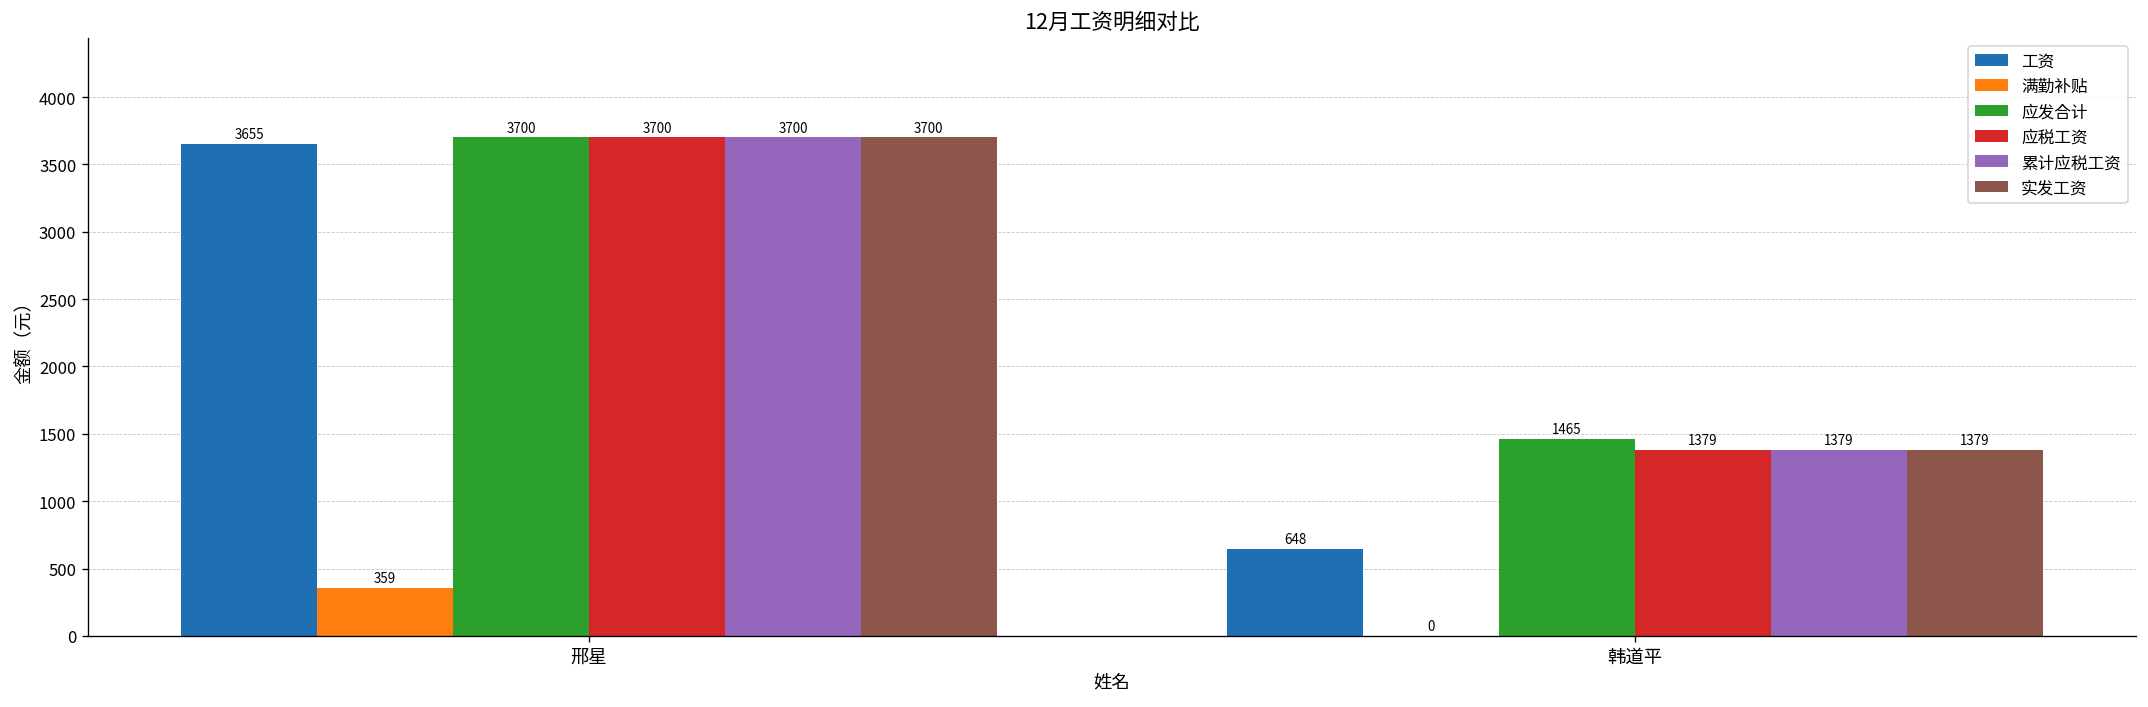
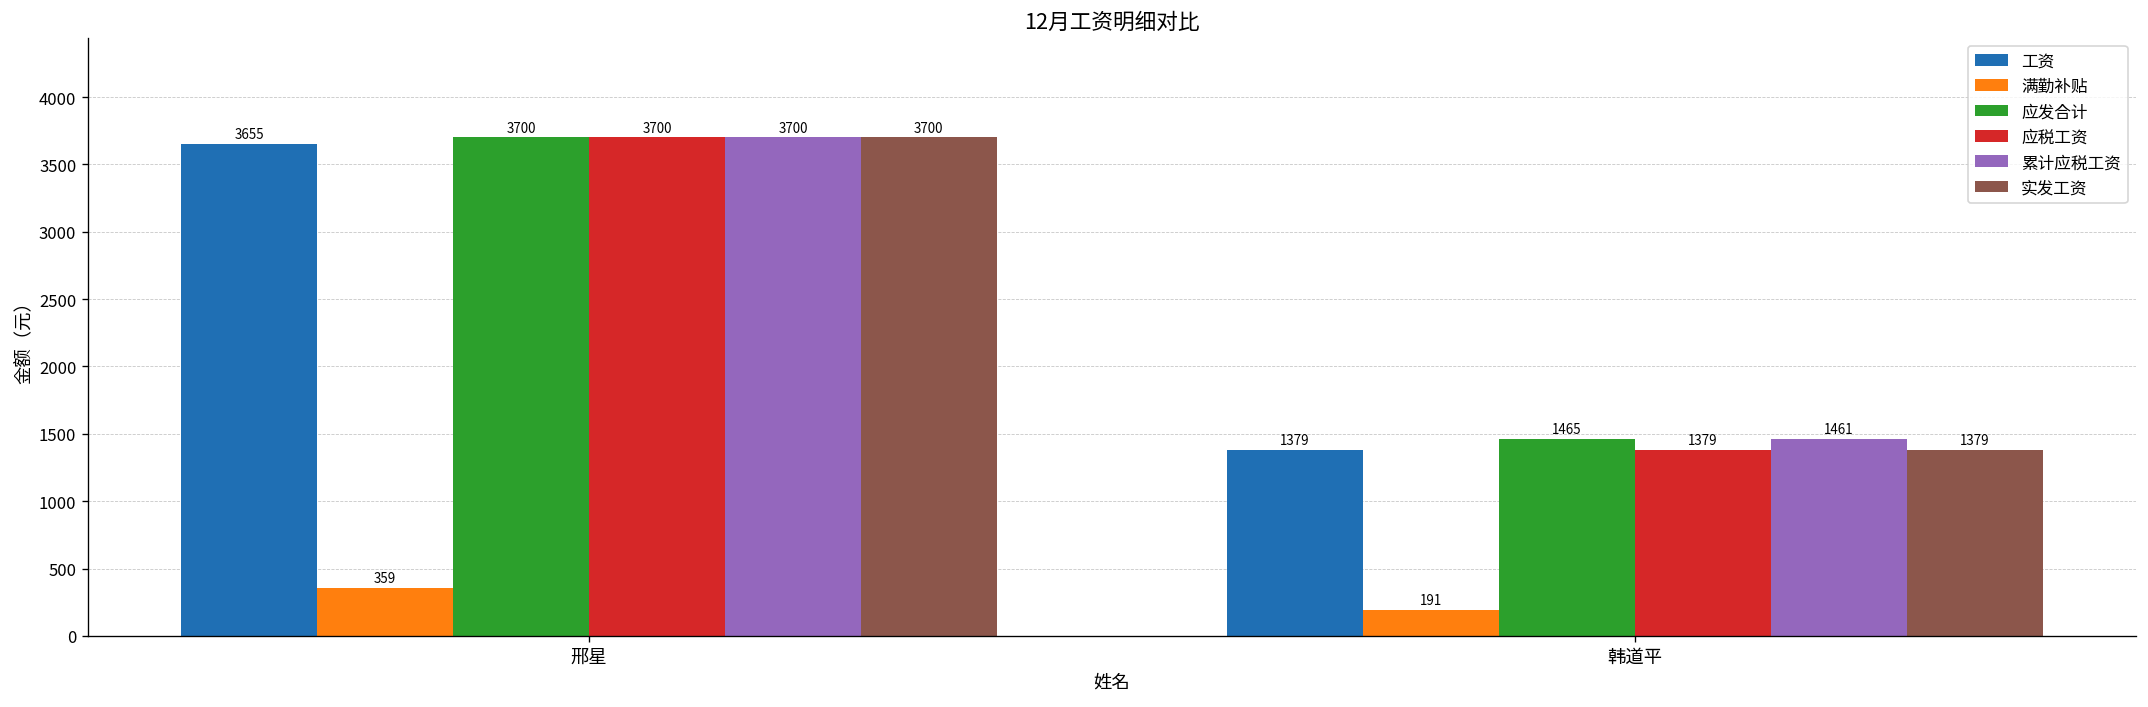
工资, 韩道平: 648 -> 1379
满勤补贴, 韩道平: 0 -> 191
累计应税工资, 韩道平: 1379 -> 1461
